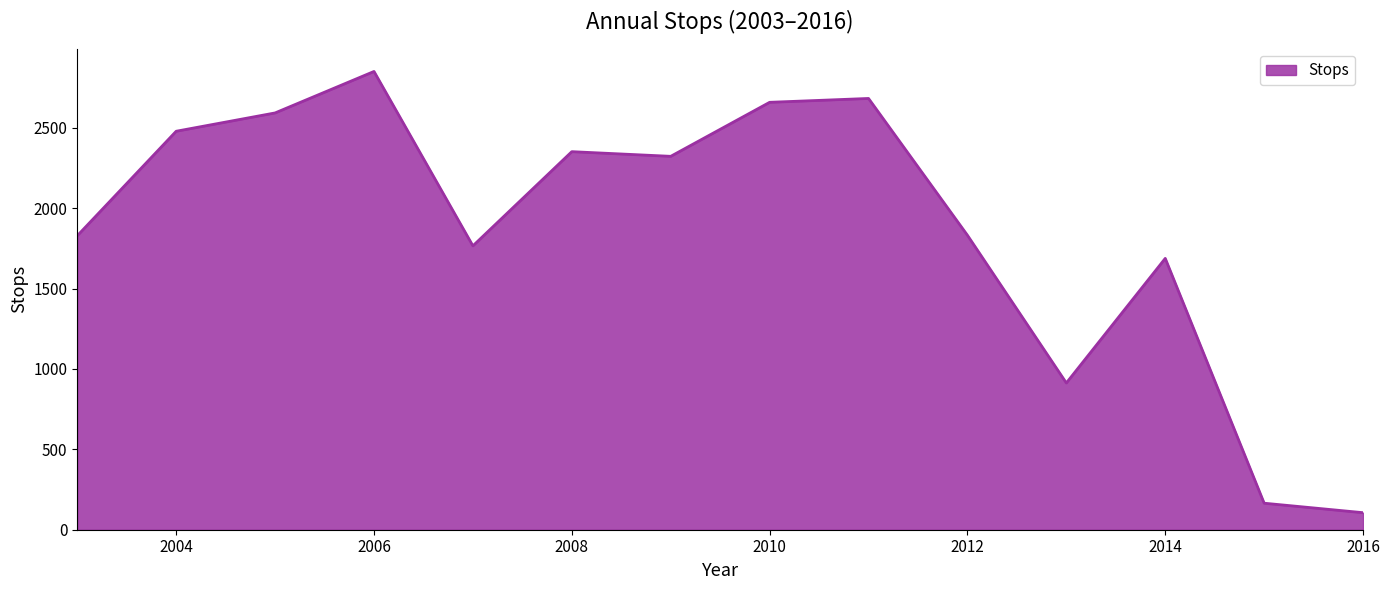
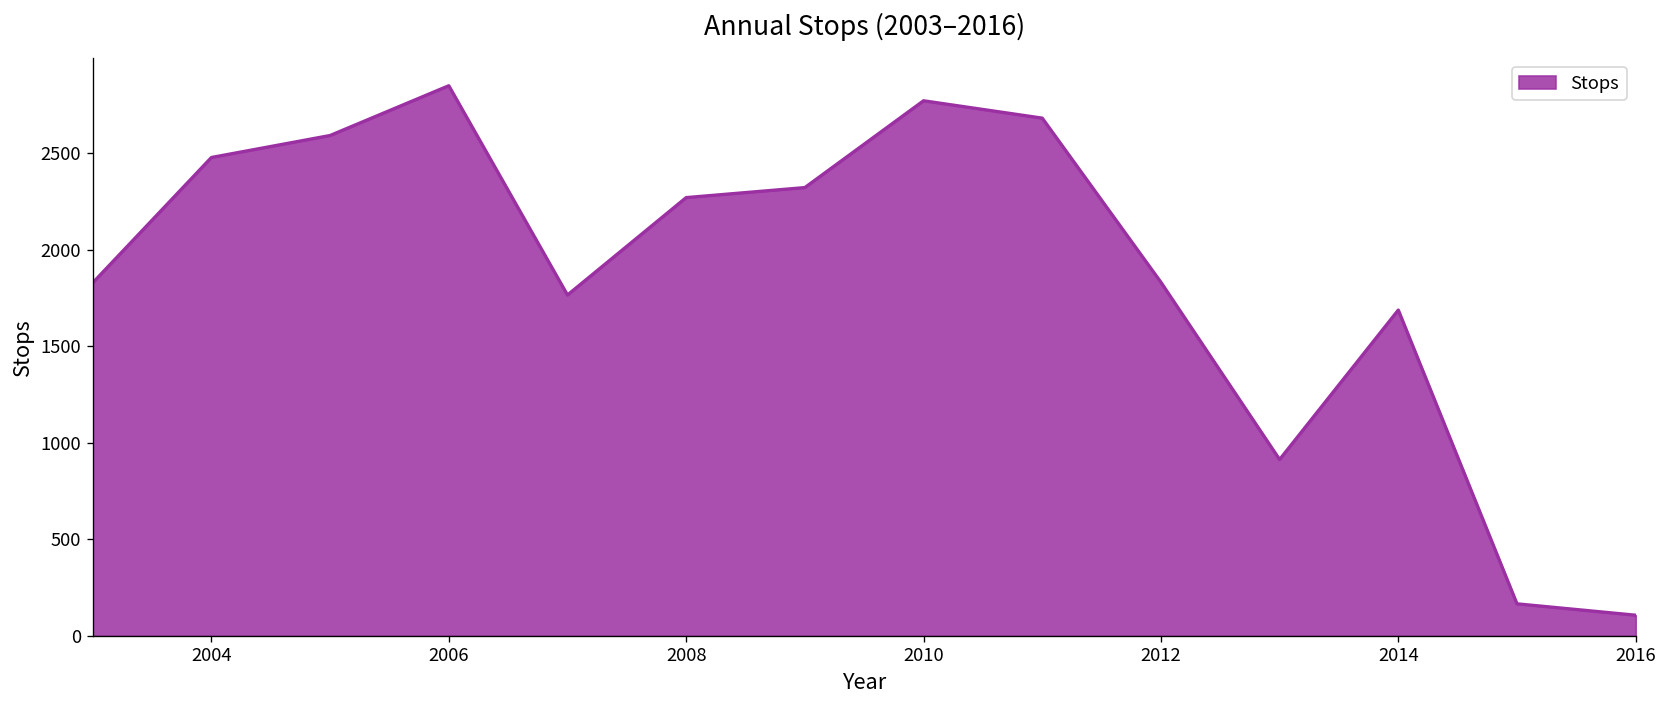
2008: 2350 -> 2270
2010: 2660 -> 2770
